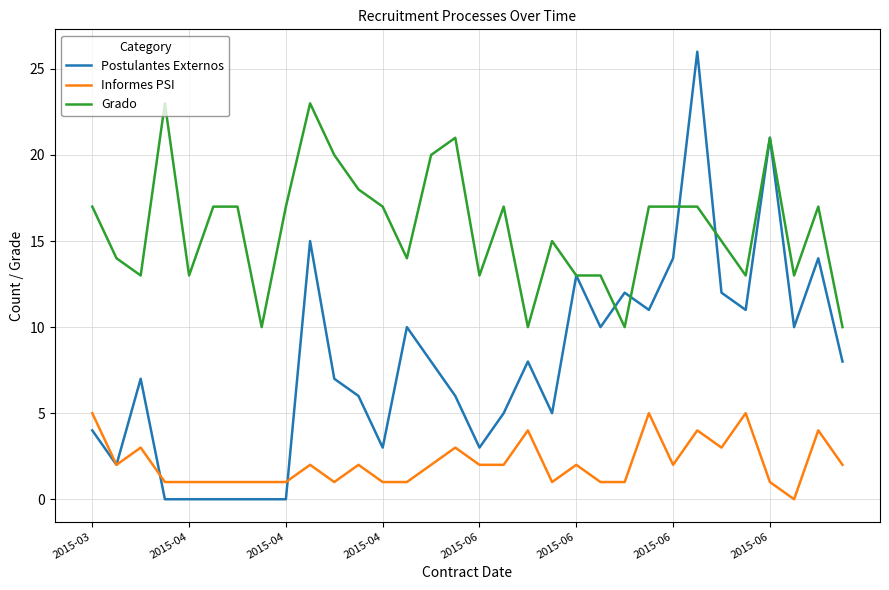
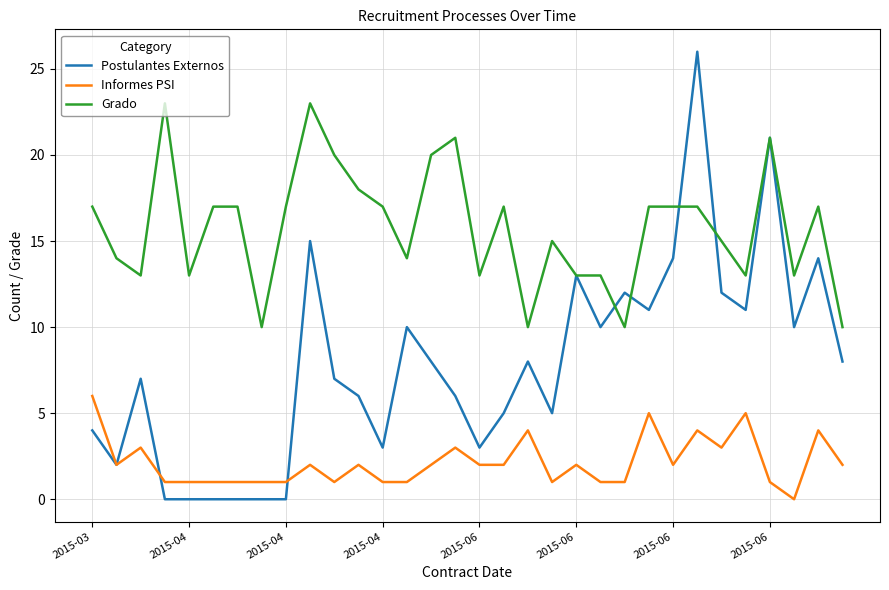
Informes PSI, 2015-03: 5 -> 6
